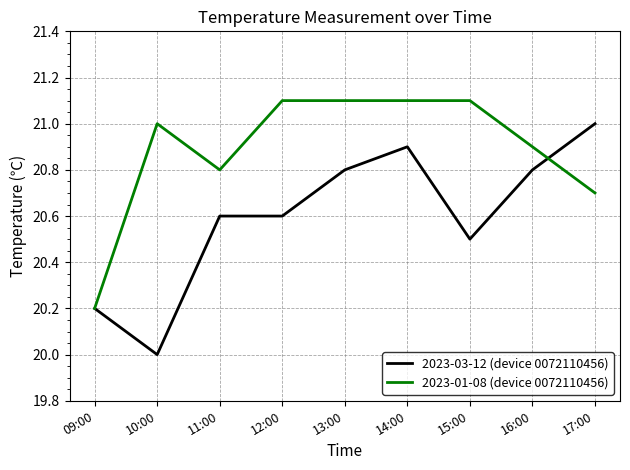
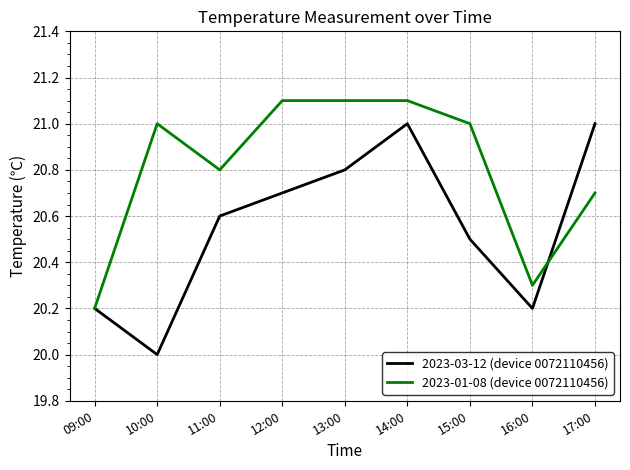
2023-03-12 (device 0072110456), 12:00: 20.6 -> 20.7
2023-03-12 (device 0072110456), 14:00: 20.9 -> 21.0
2023-01-08 (device 0072110456), 15:00: 21.1 -> 21.0
2023-03-12 (device 0072110456), 16:00: 20.8 -> 20.2
2023-01-08 (device 0072110456), 16:00: 20.9 -> 20.3
